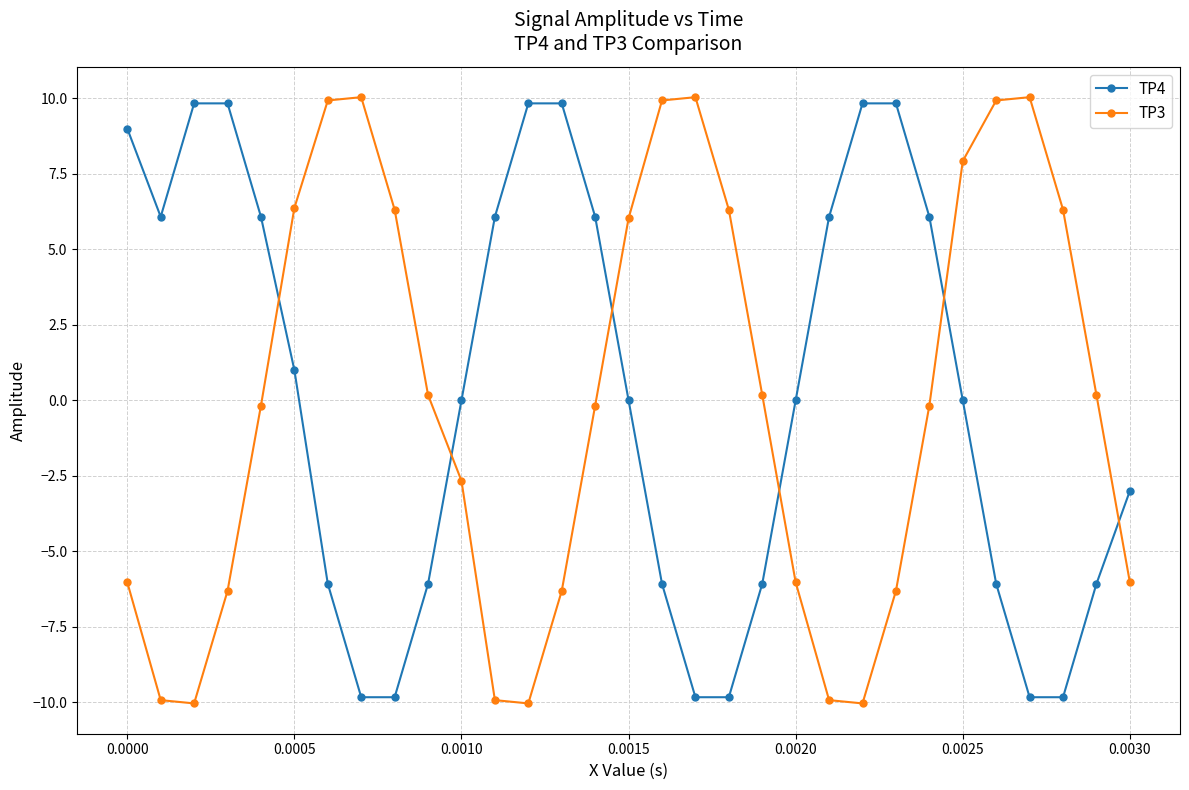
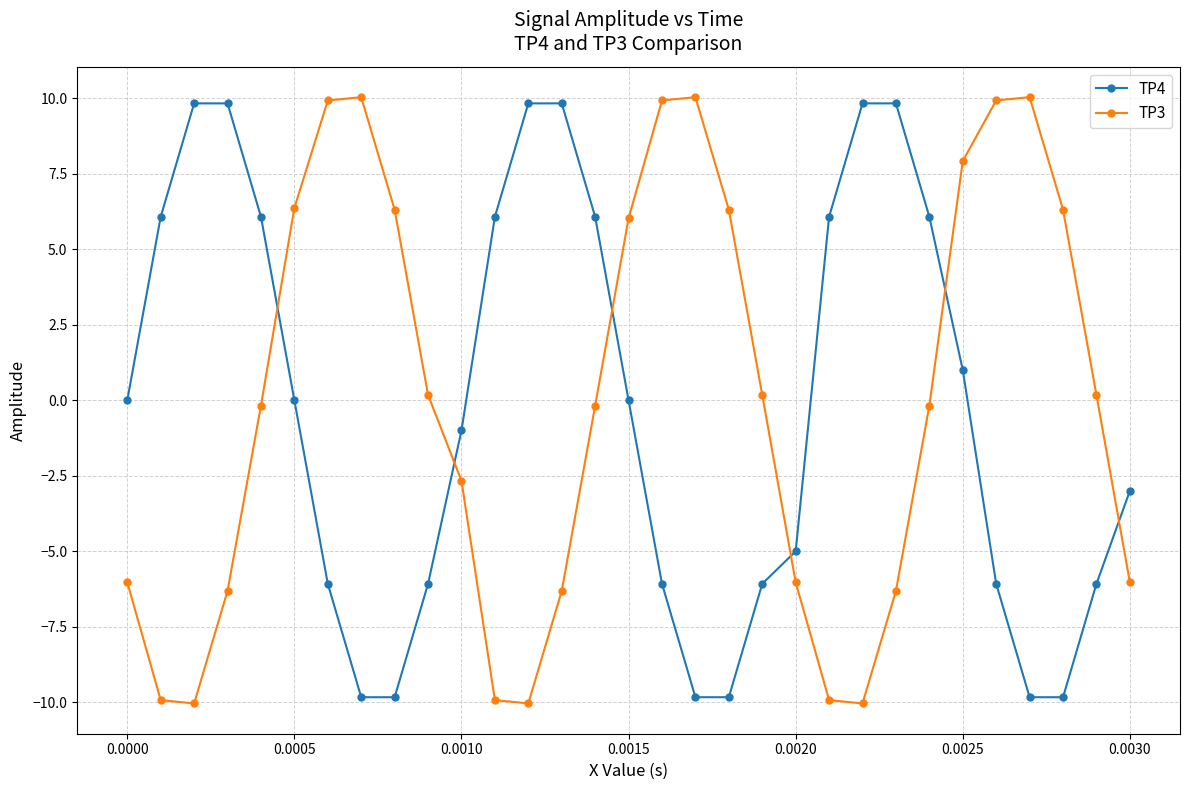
TP4, 0.0000: 9 -> 0
TP4, 0.0005: 1 -> 0
TP4, 0.0010: 0 -> -1
TP4, 0.0020: 0 -> -5
TP4, 0.0025: 0 -> 1
